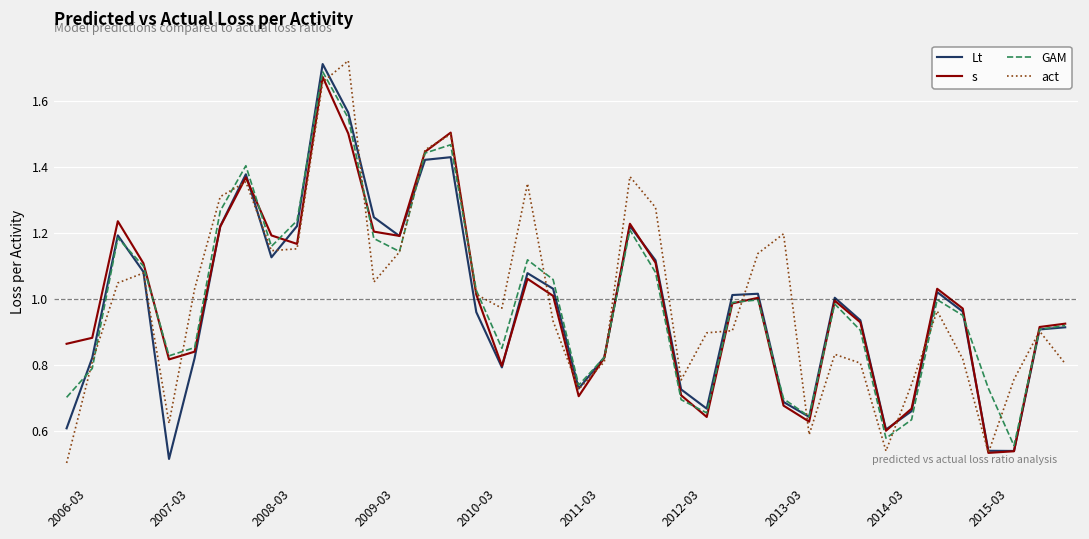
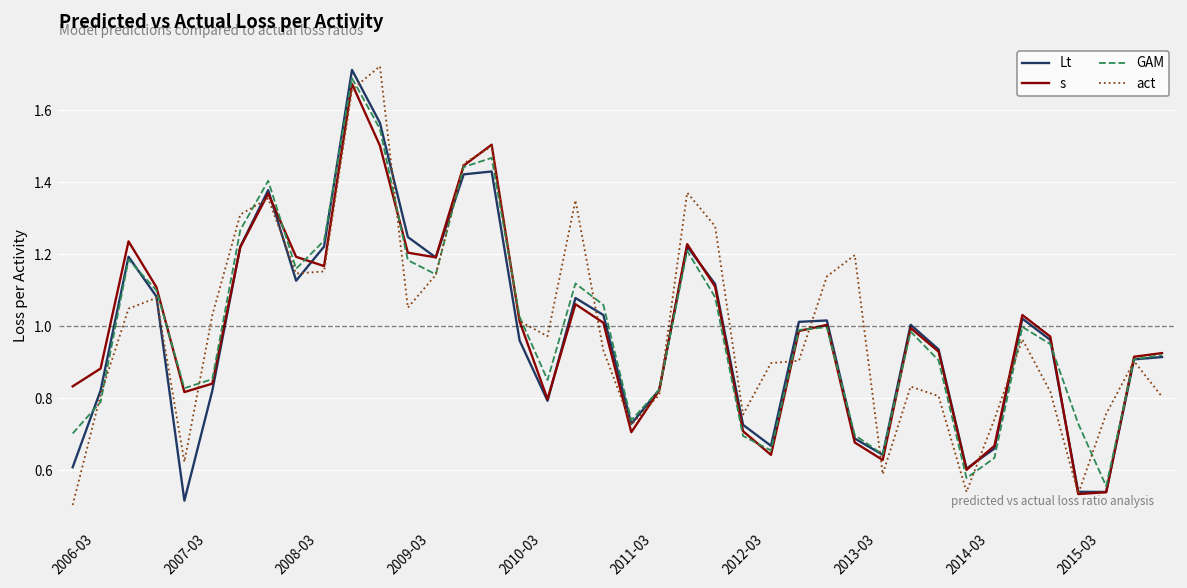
s, 2006-03: 0.87 -> 0.83
